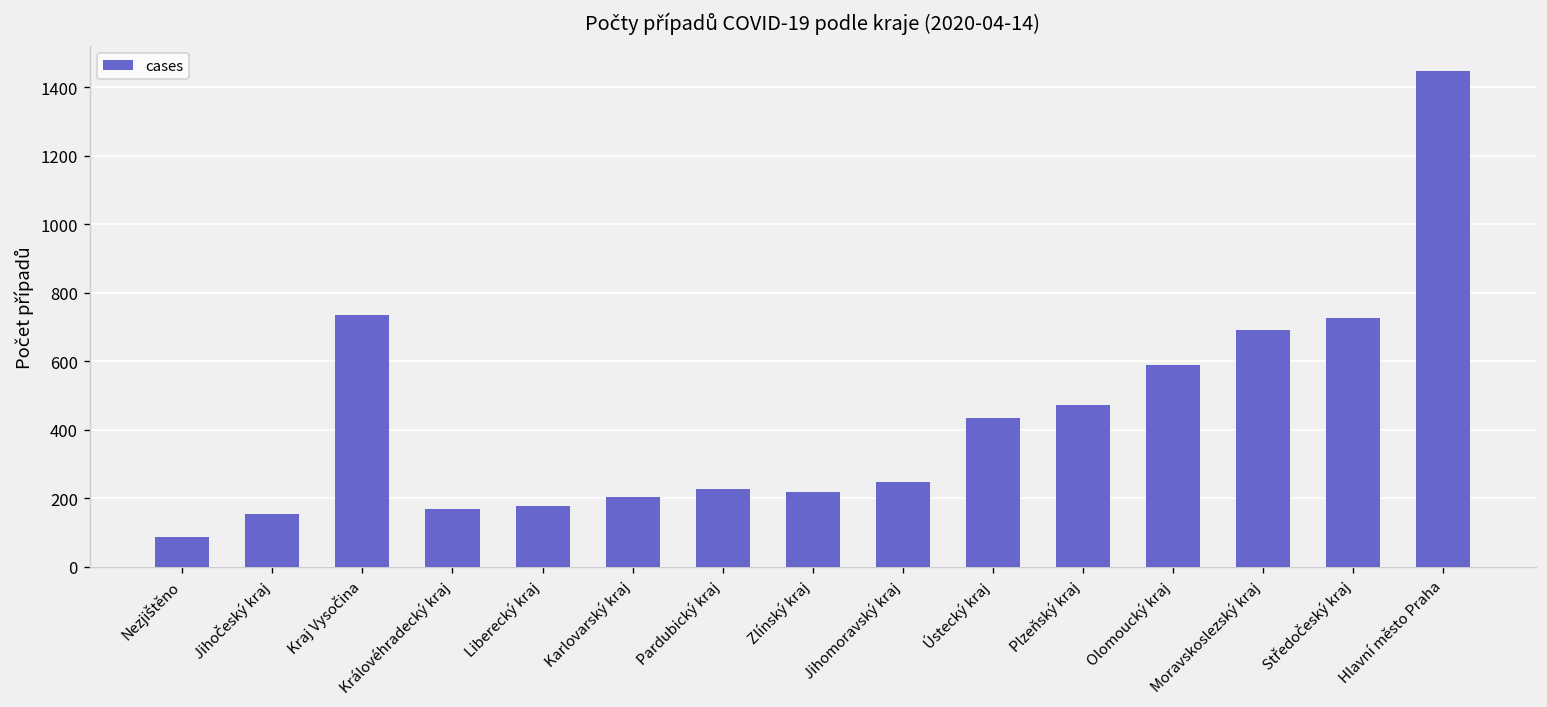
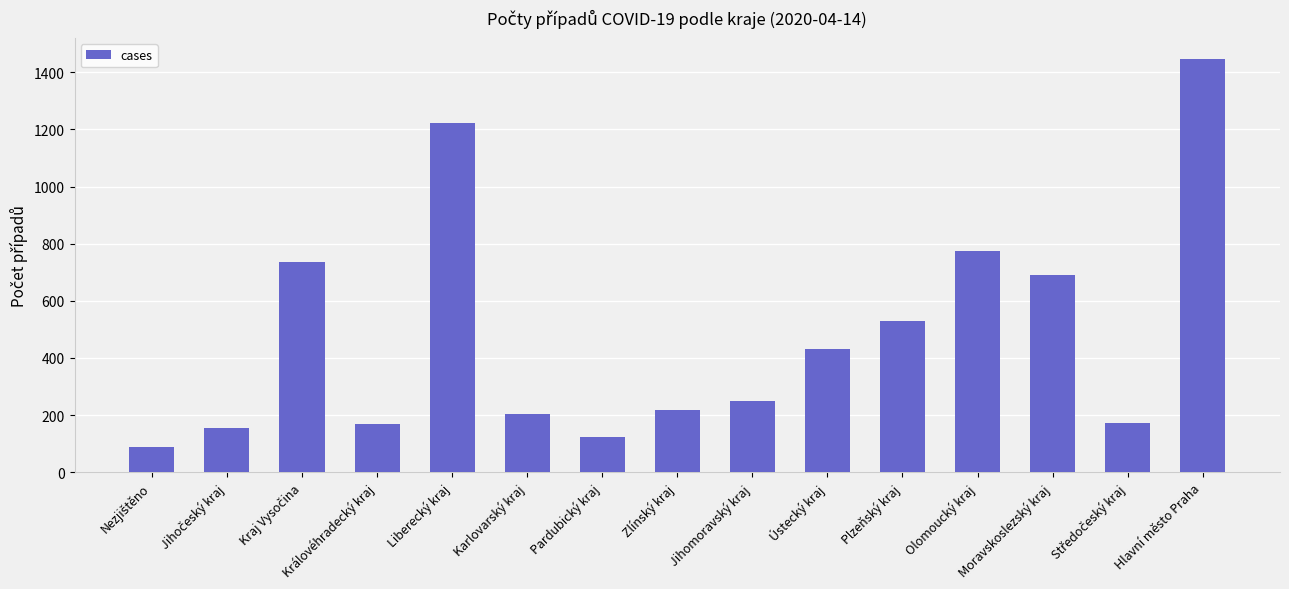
Liberecký kraj: 180 -> 1220
Pardubický kraj: 230 -> 130
Plzeňský kraj: 470 -> 530
Olomoucký kraj: 590 -> 780
Středočeský kraj: 730 -> 170
